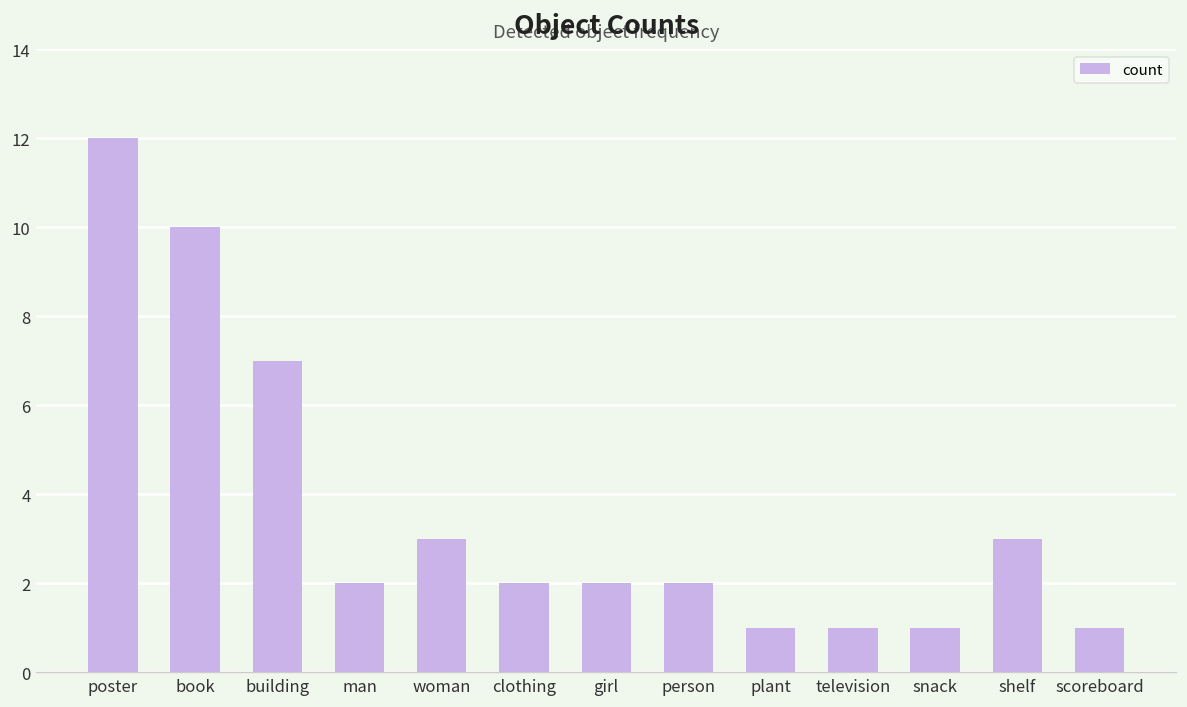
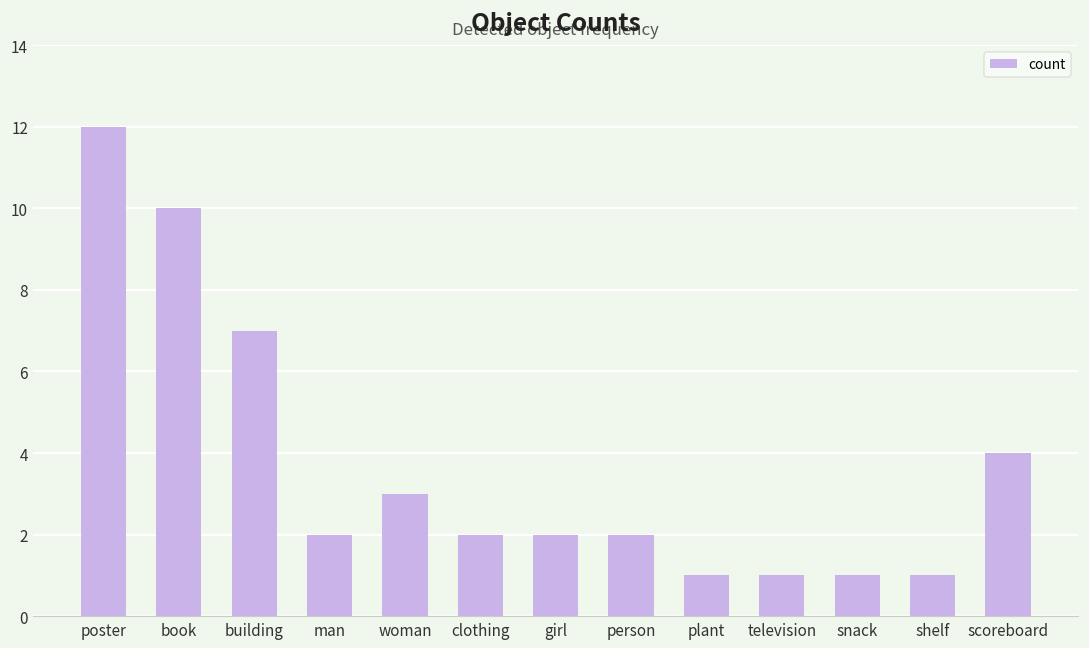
shelf: 3 -> 1
scoreboard: 1 -> 4
